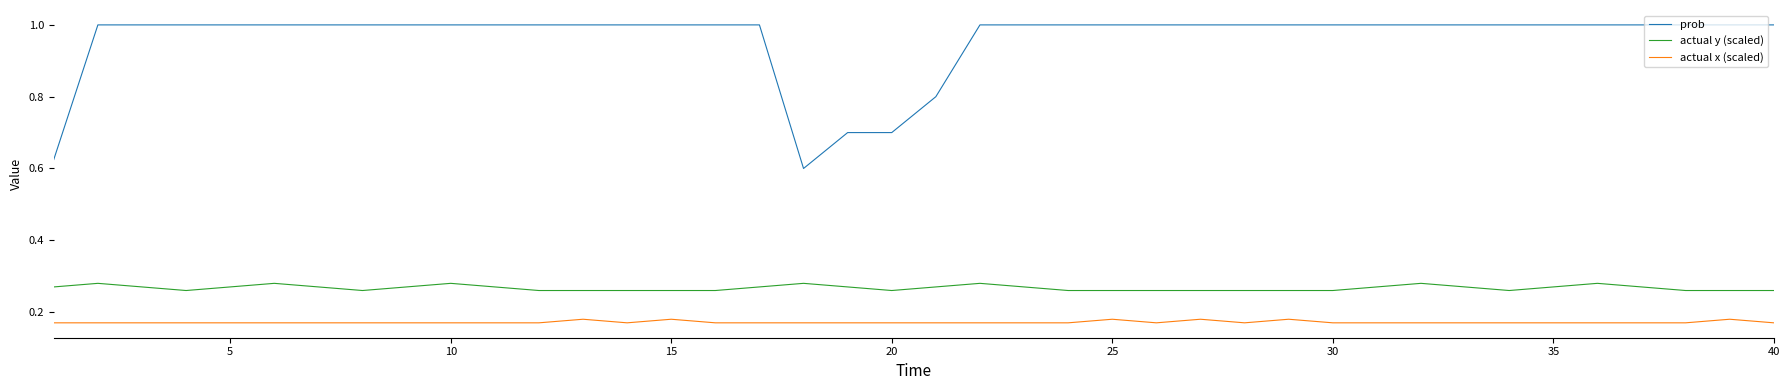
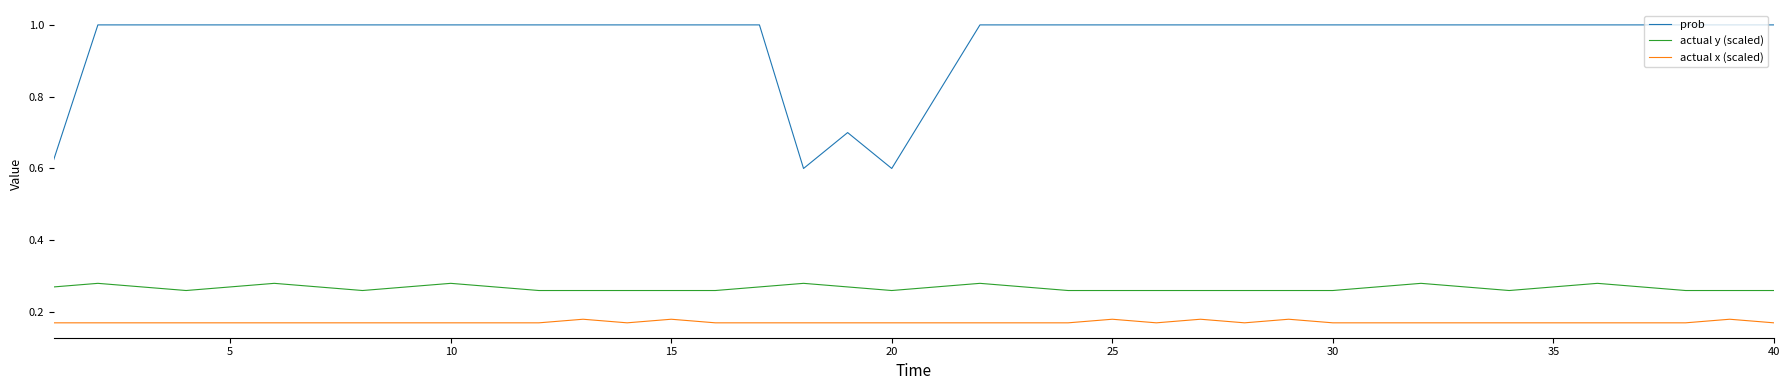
prob, 20: 0.7 -> 0.6
